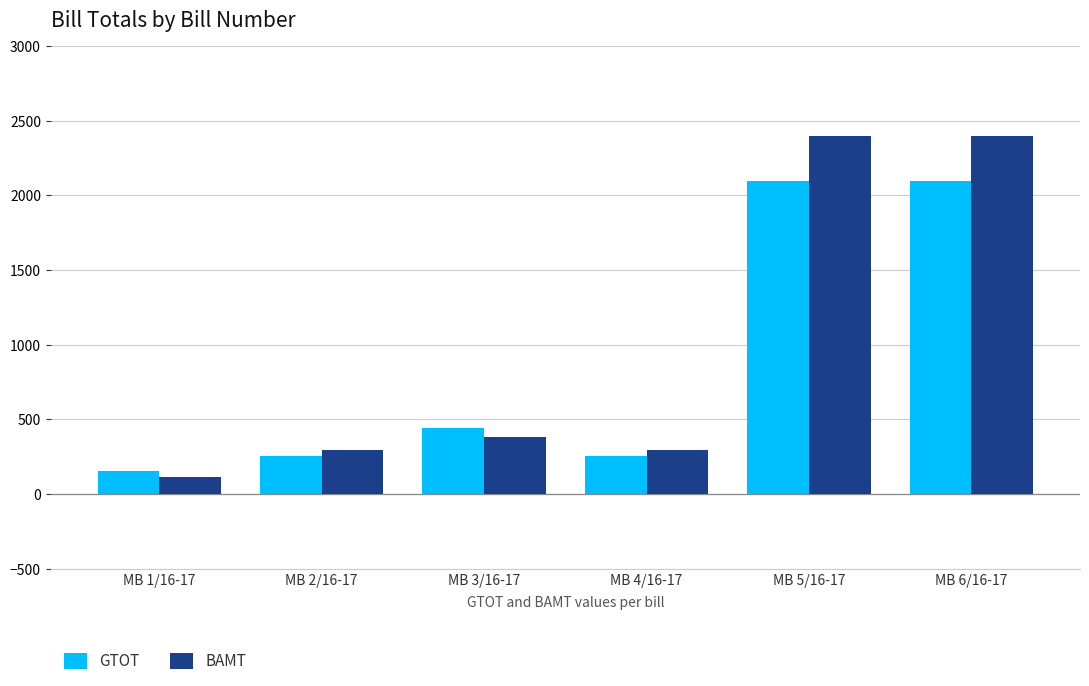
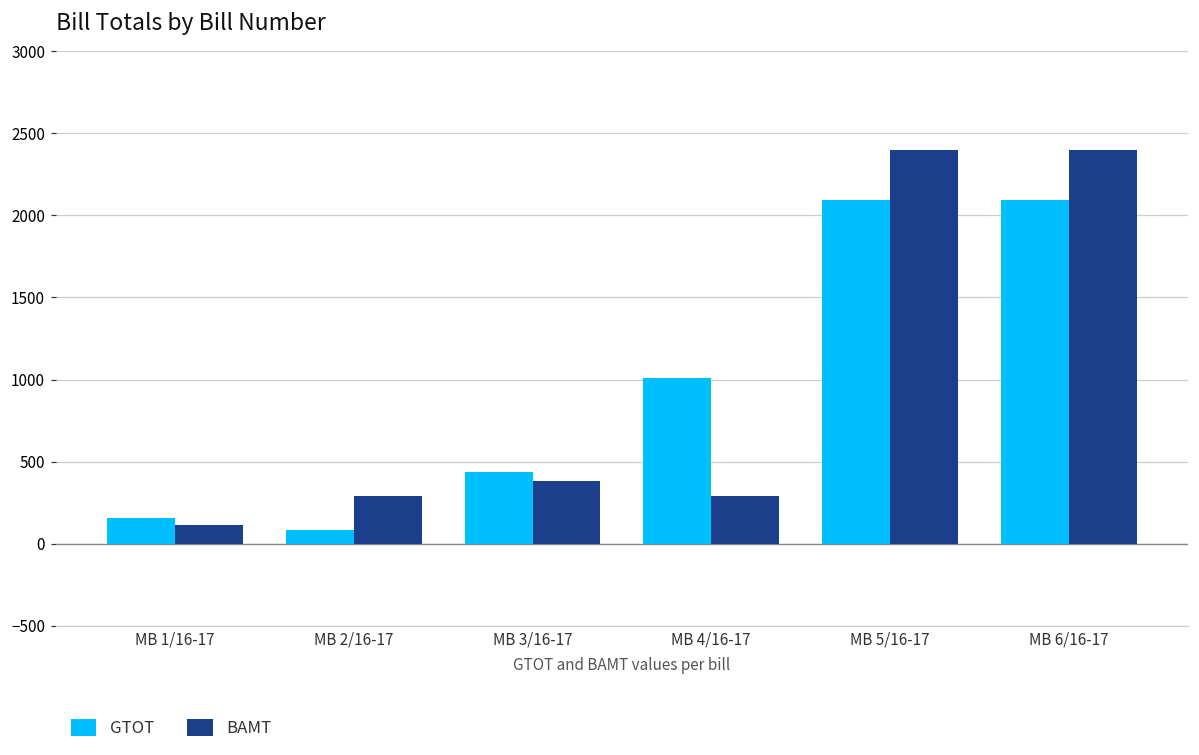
GTOT, MB 2/16-17: 260 -> 80
GTOT, MB 4/16-17: 260 -> 1010
